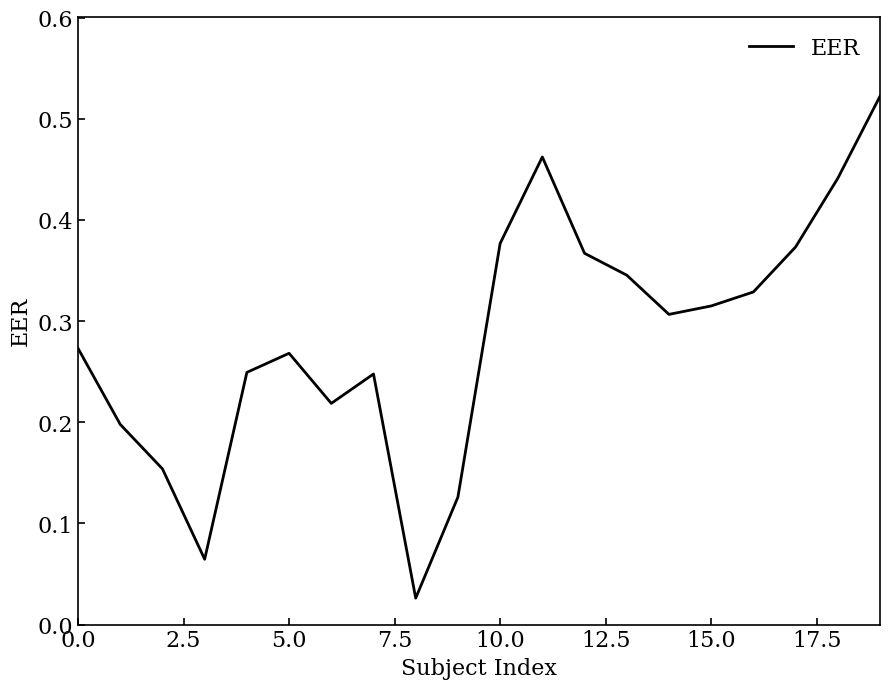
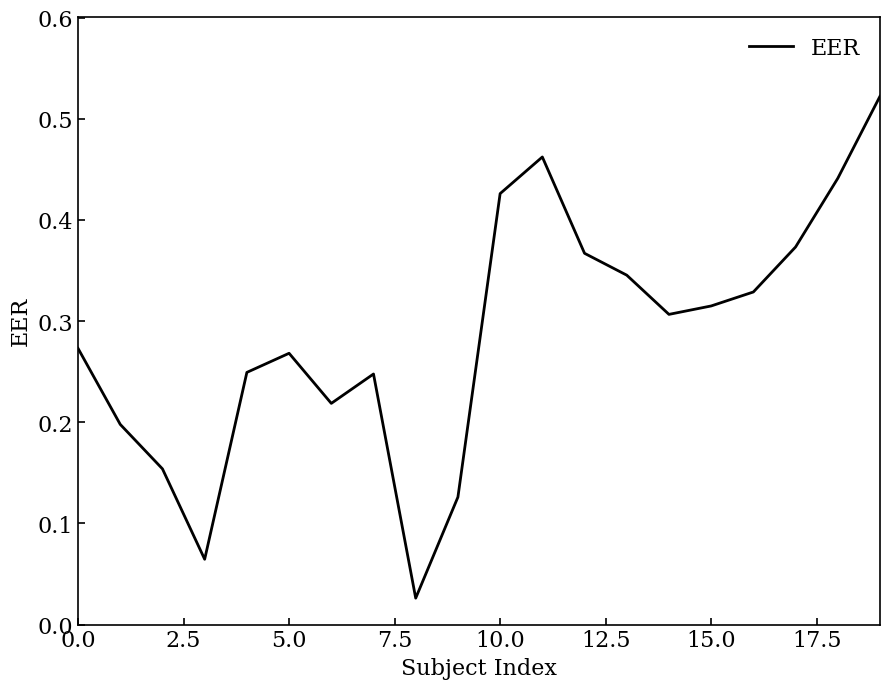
10.0: 0.377 -> 0.426
